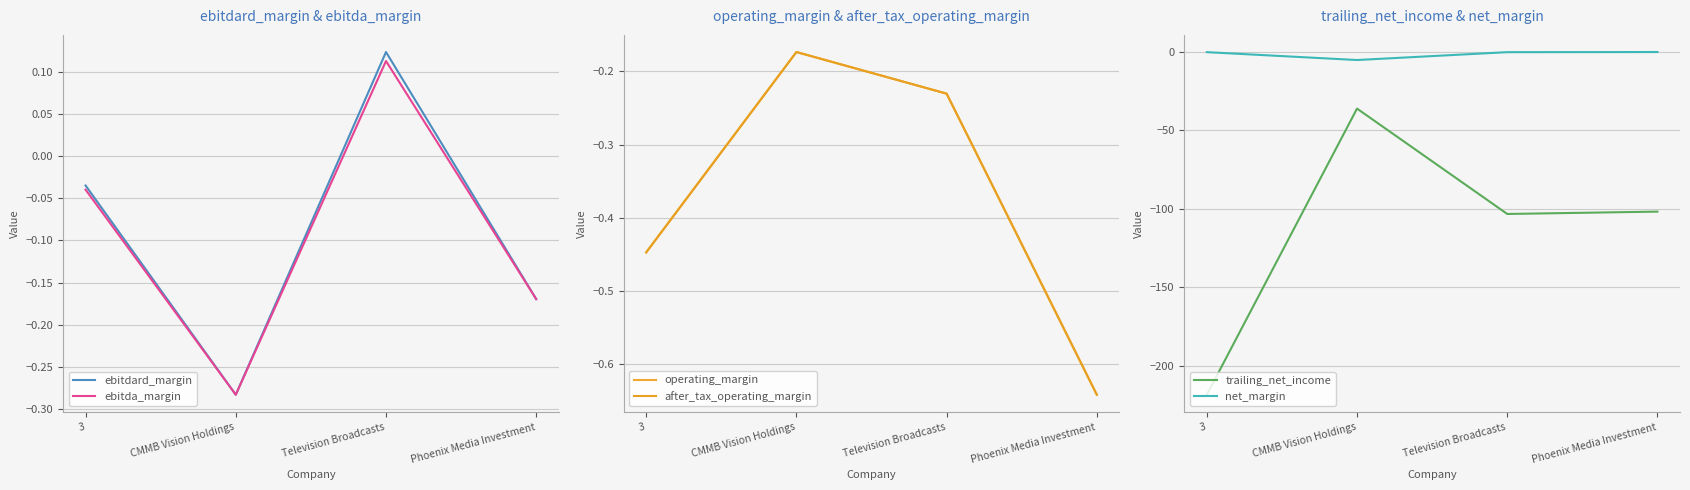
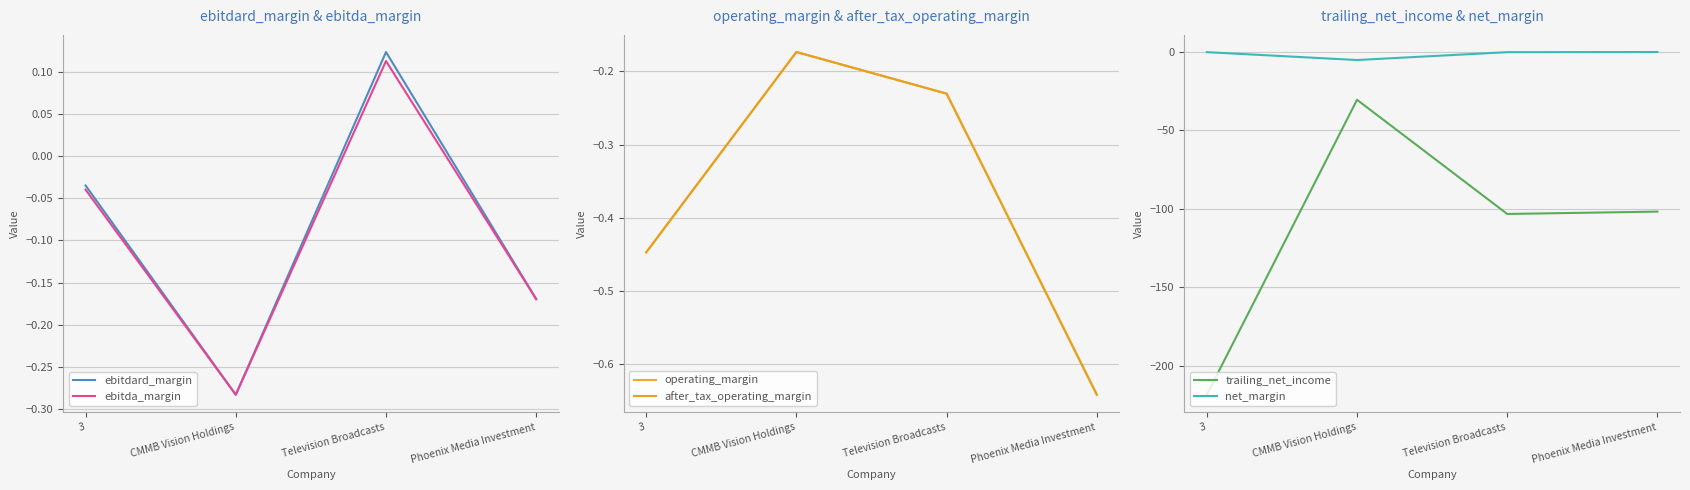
trailing_net_income & net_margin, trailing_net_income, CMMB Vision Holdings: -36 -> -31
